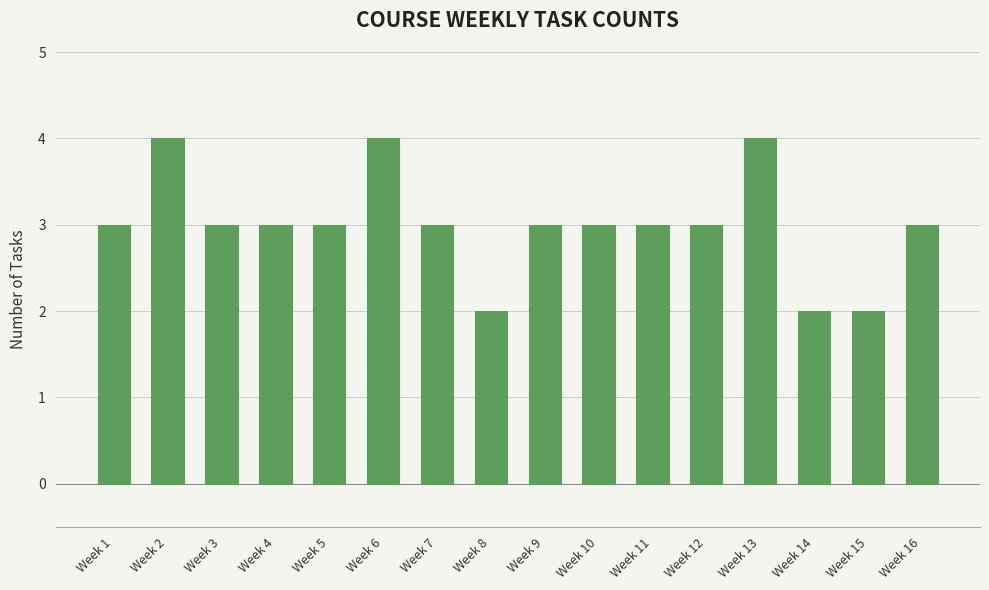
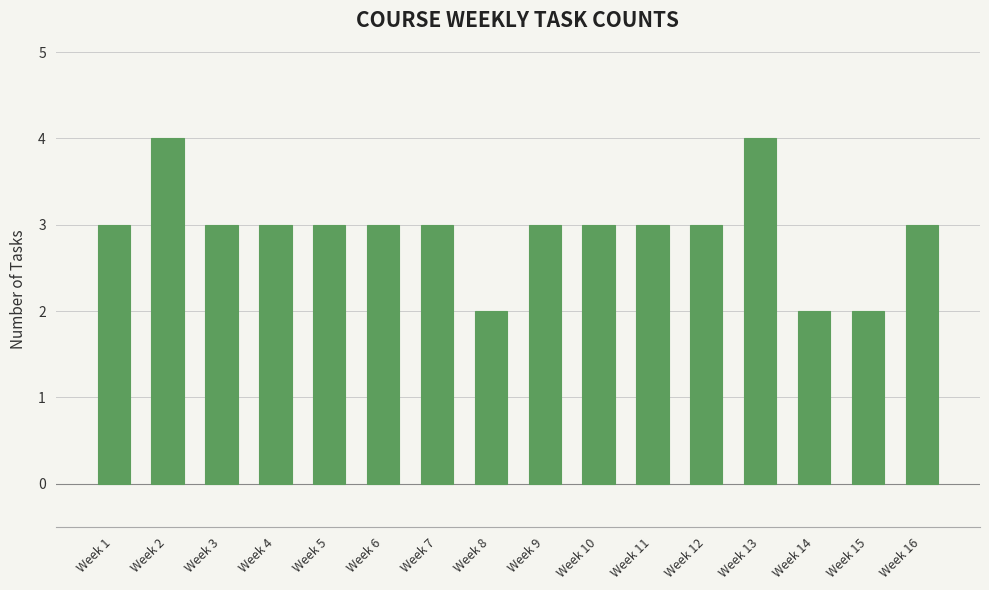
Week 6: 4 -> 3
